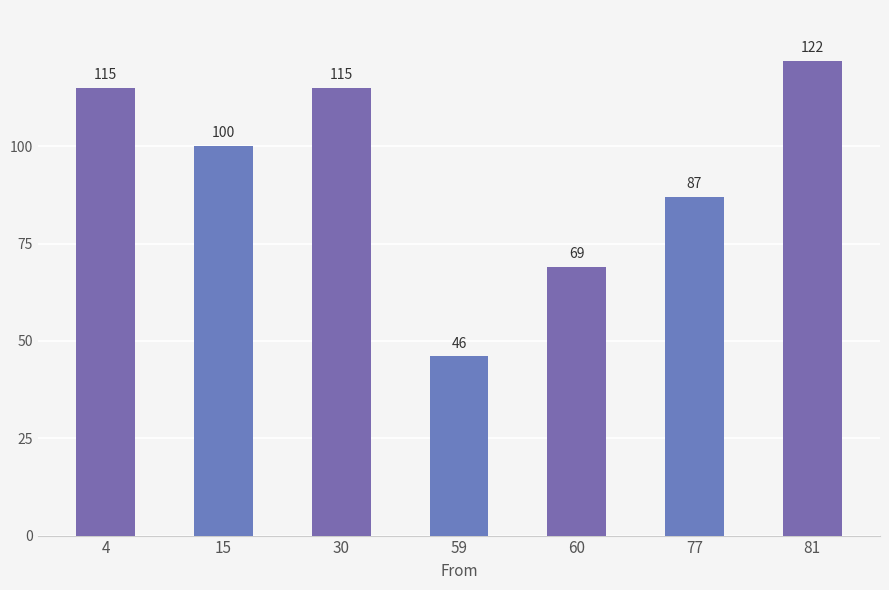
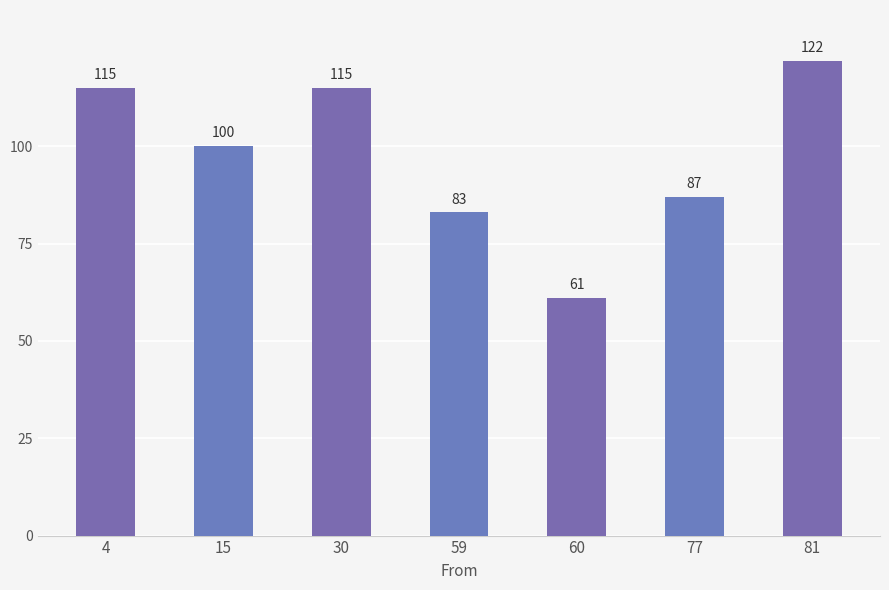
59: 46 -> 83
60: 69 -> 61
